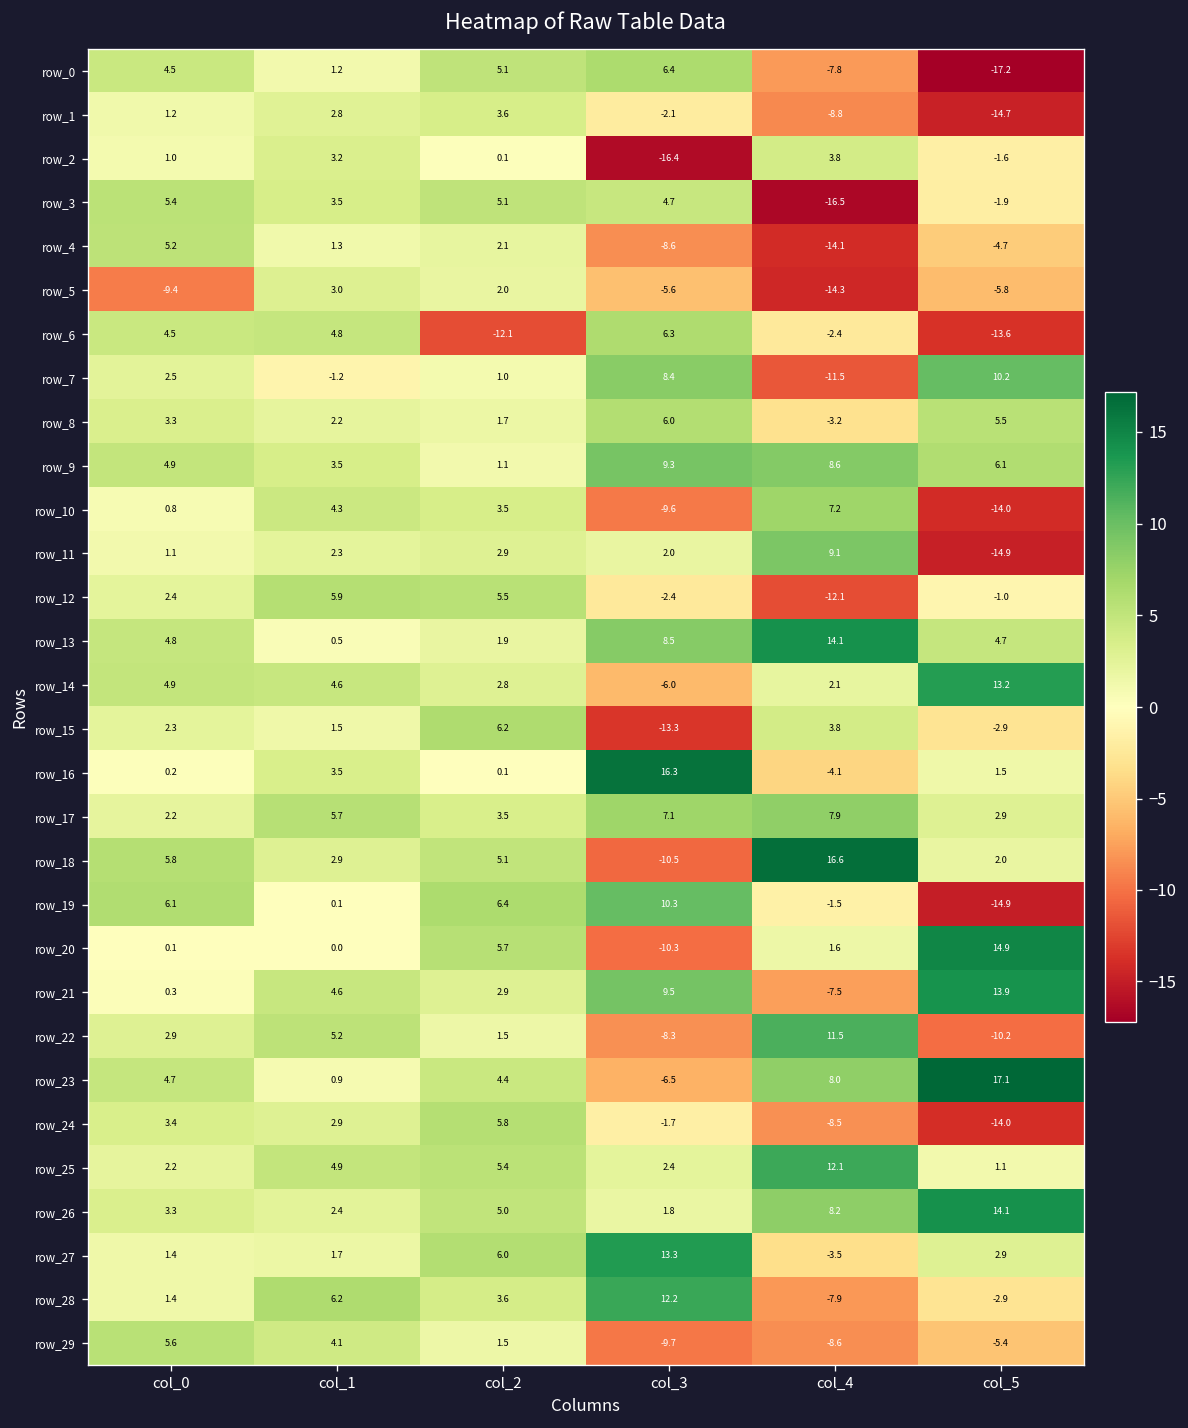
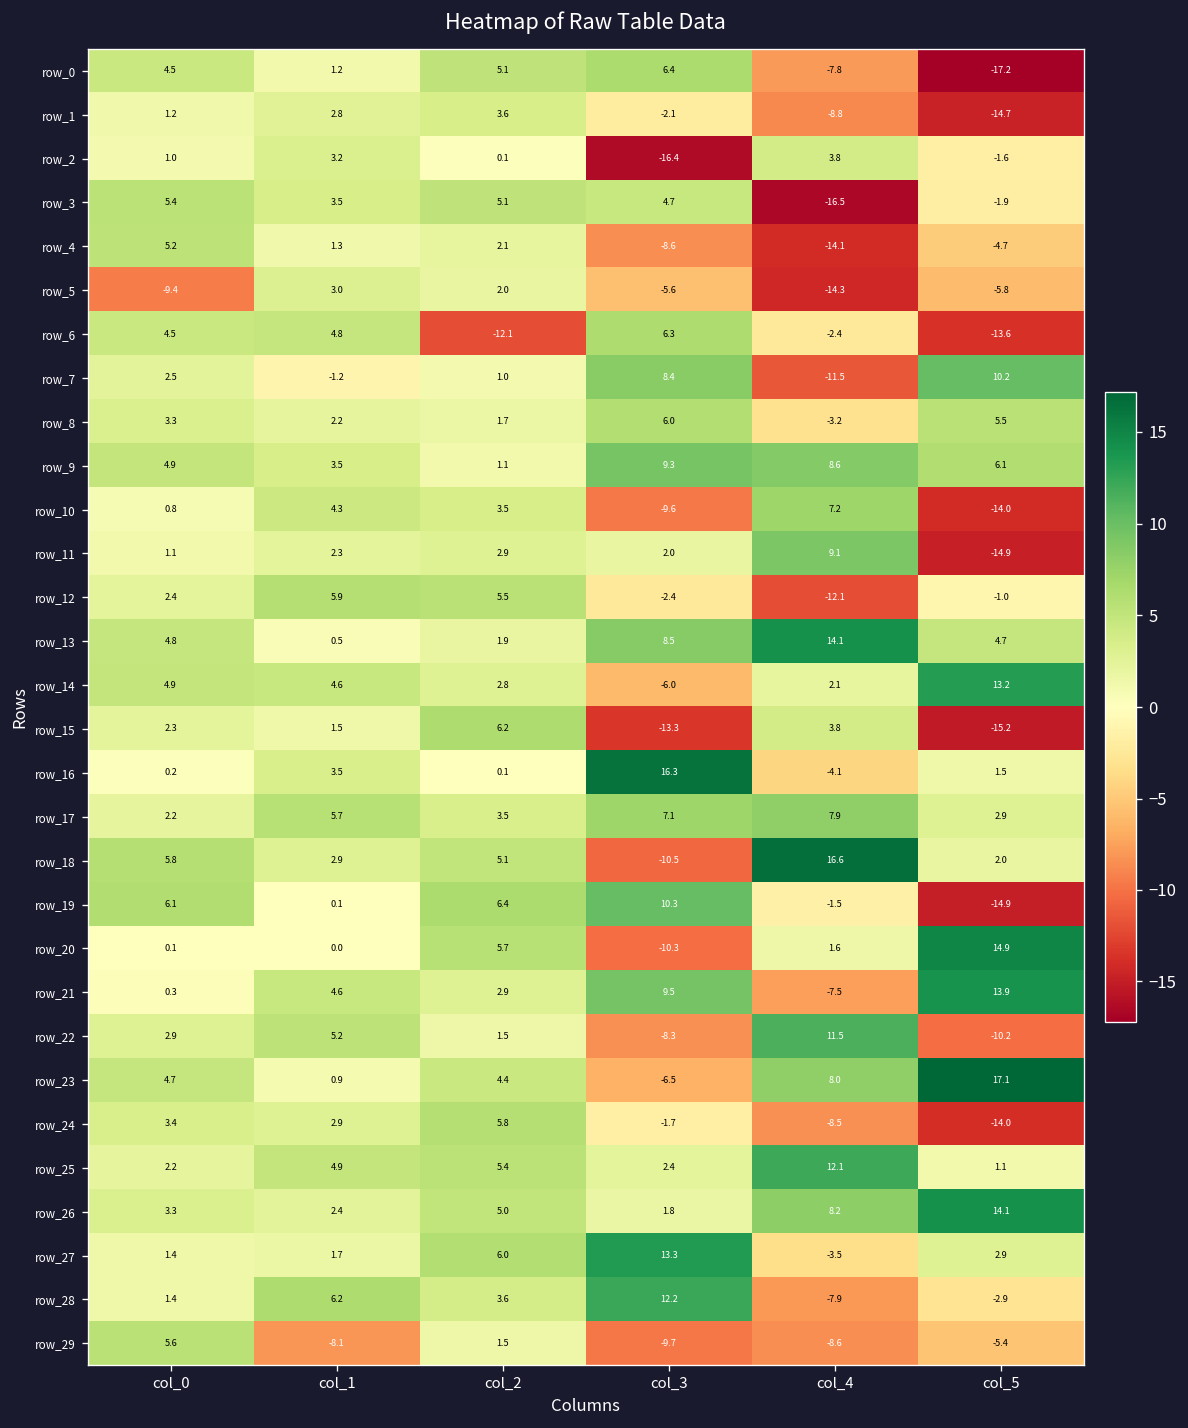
row_15, col_5: -2.9 -> -15.2
row_29, col_1: 4.1 -> -8.1
